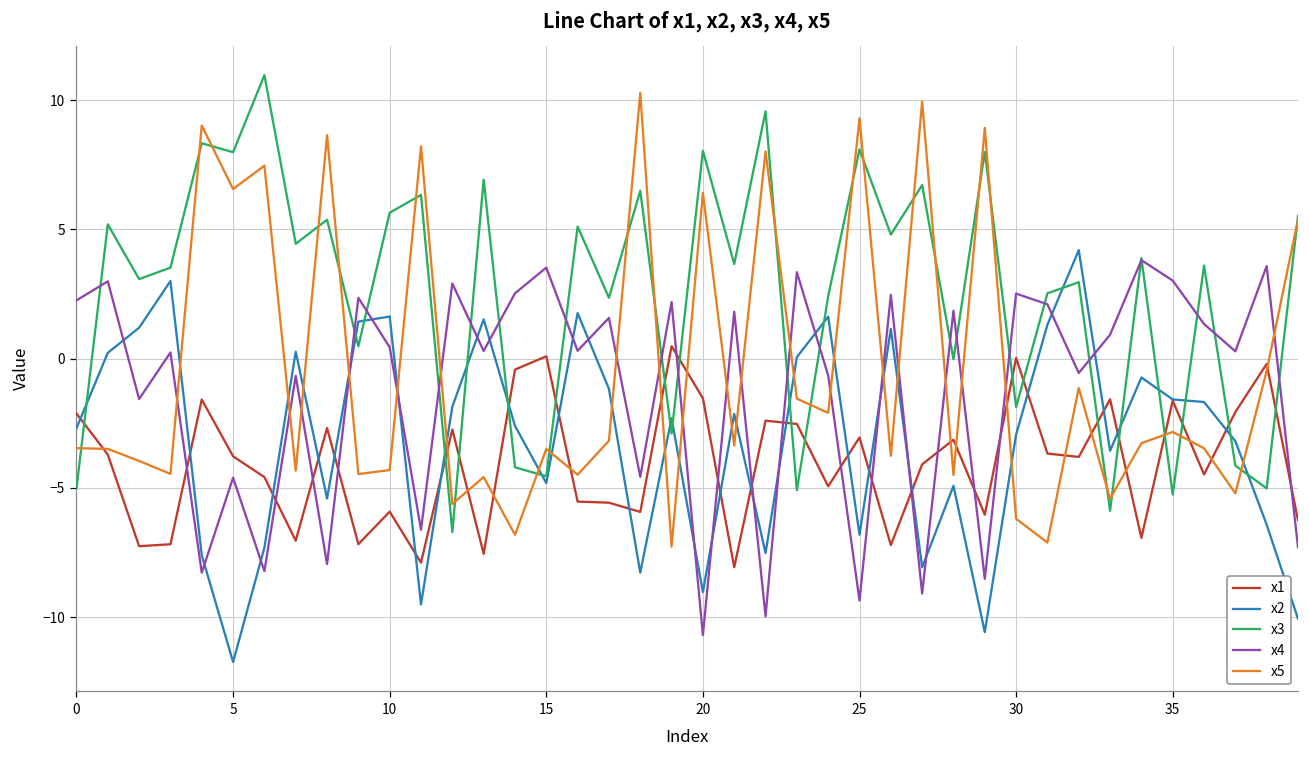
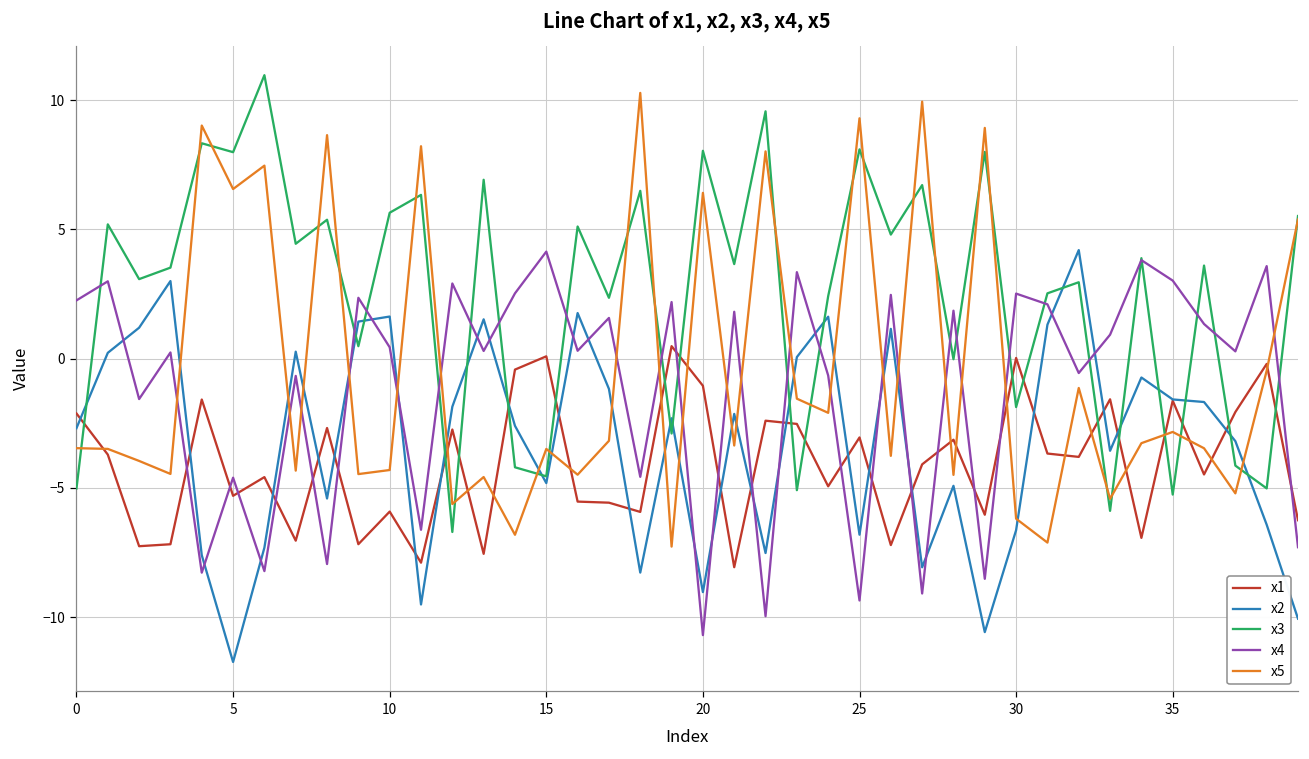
x1, 5: -3.8 -> -5.3
x4, 15: 3.5 -> 4.1
x1, 20: -1.5 -> -1.1
x2, 30: -2.9 -> -6.6
